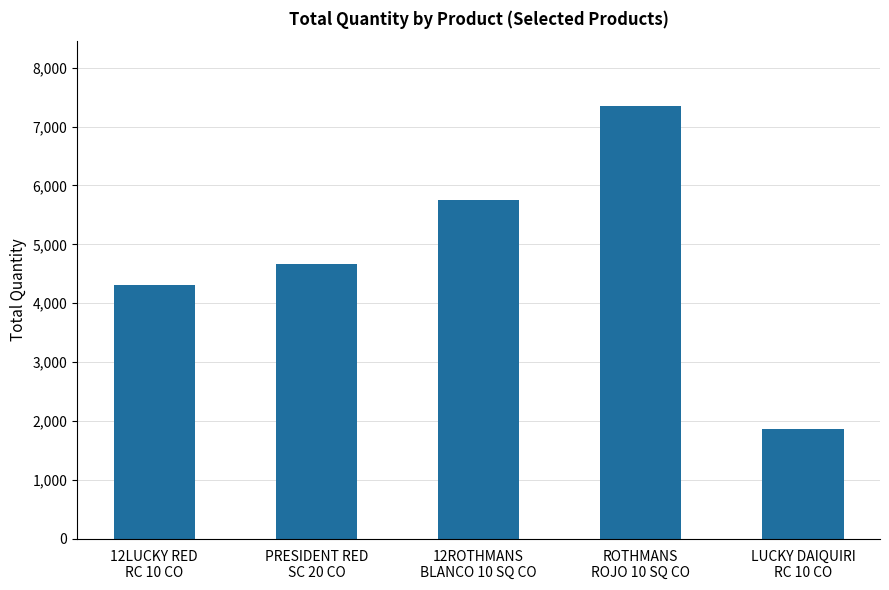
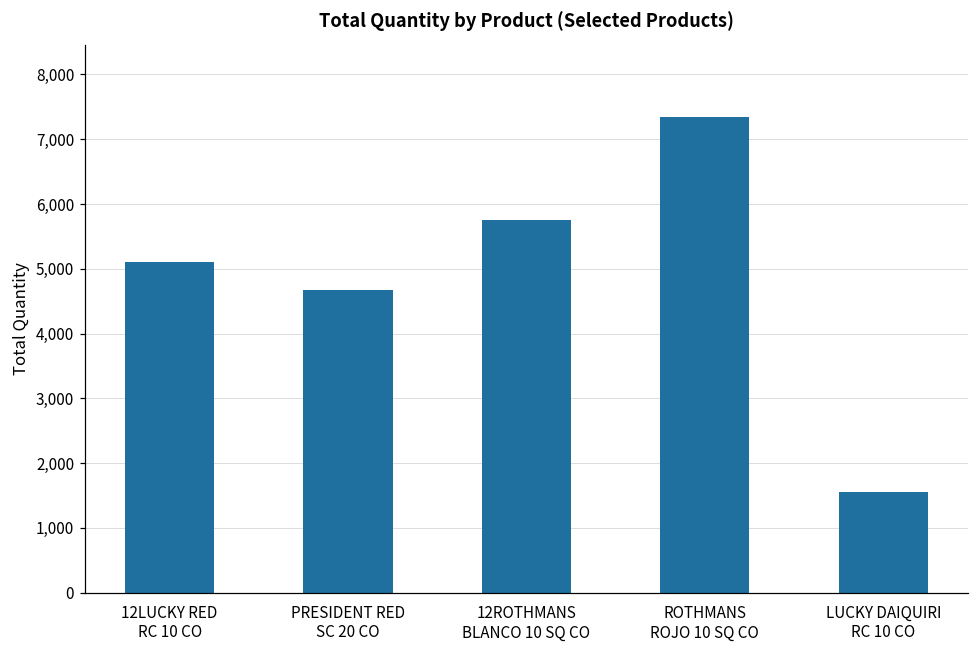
12LUCKY RED RC 10 CO: 4,300 -> 5,100
LUCKY DAIQUIRI RC 10 CO: 1,900 -> 1,600
